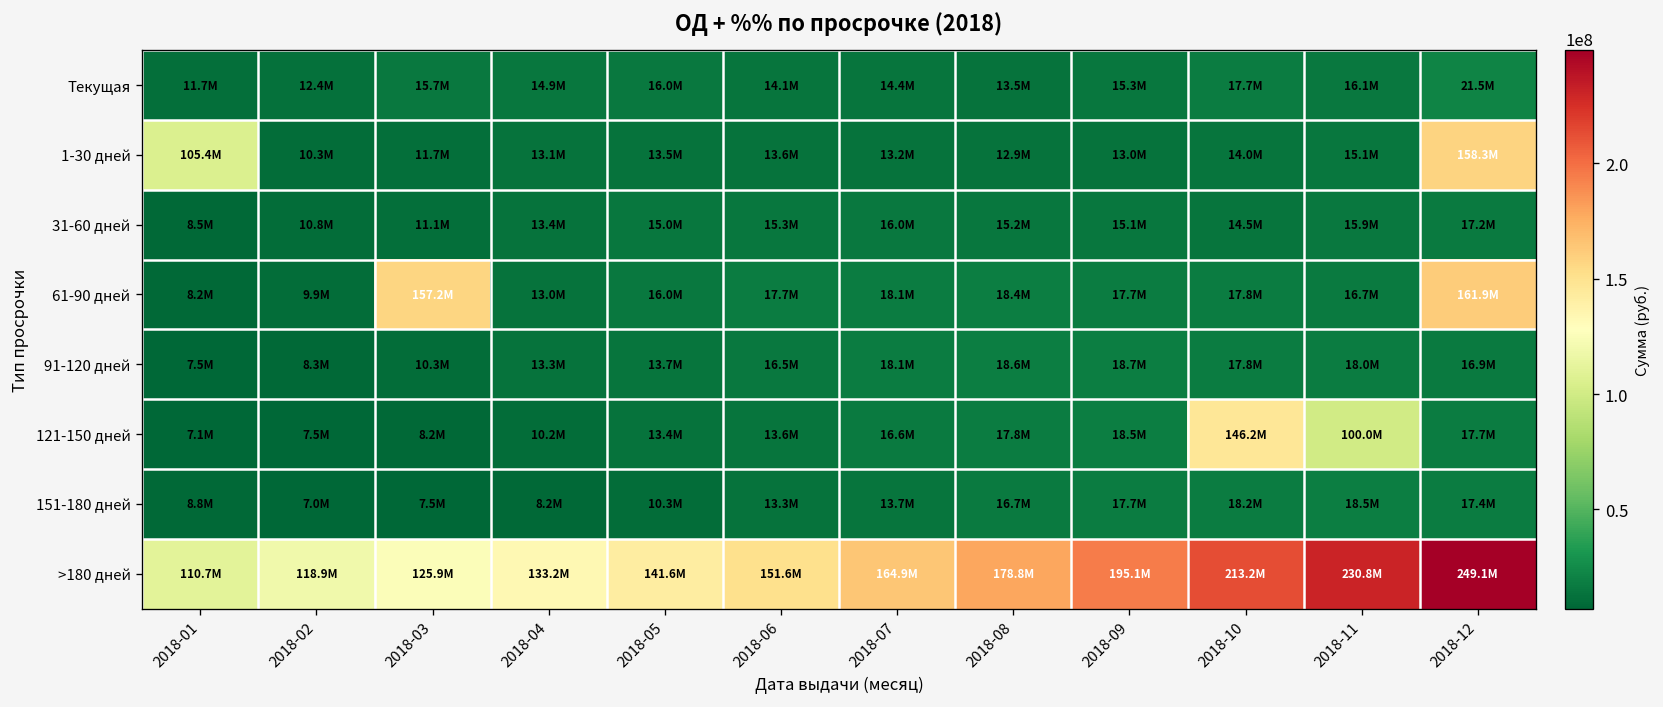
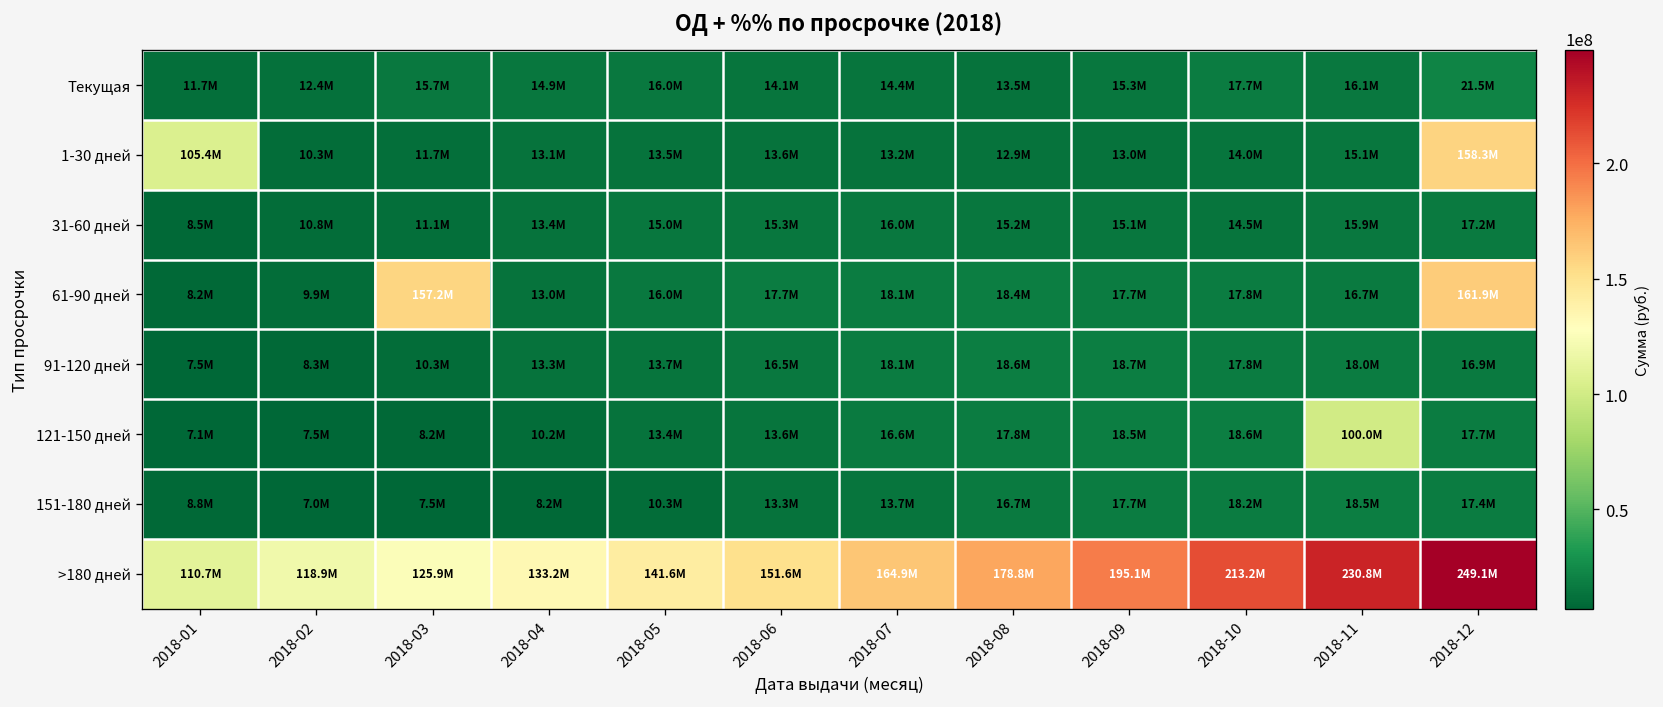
121-150 дней, 2018-10: 146.2M -> 18.6M
